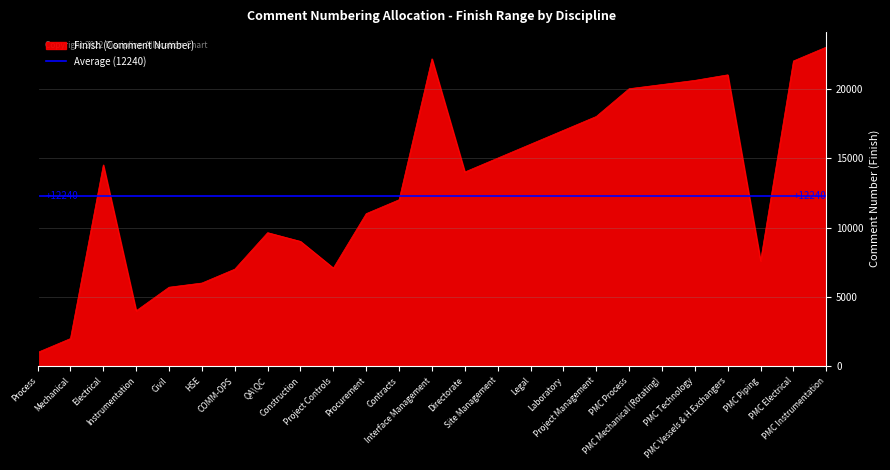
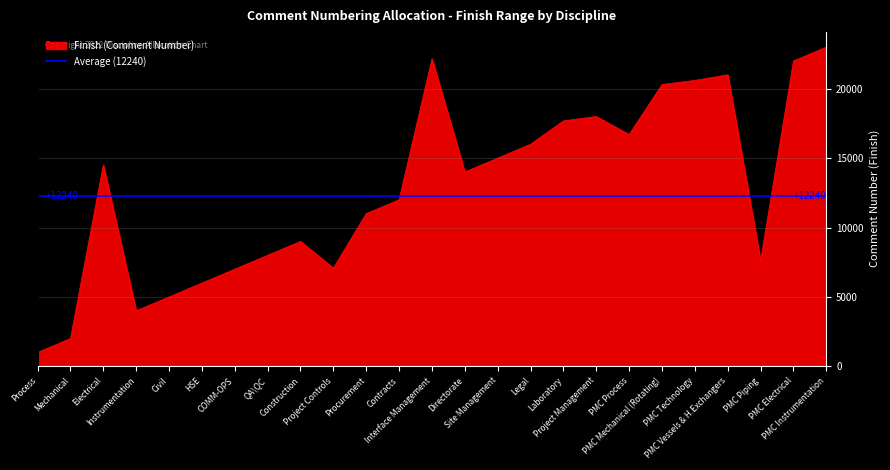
Civil: 5700 -> 5000
QA\QC: 9600 -> 8000
Laboratory: 17000 -> 17700
PMC Process: 20000 -> 16700
